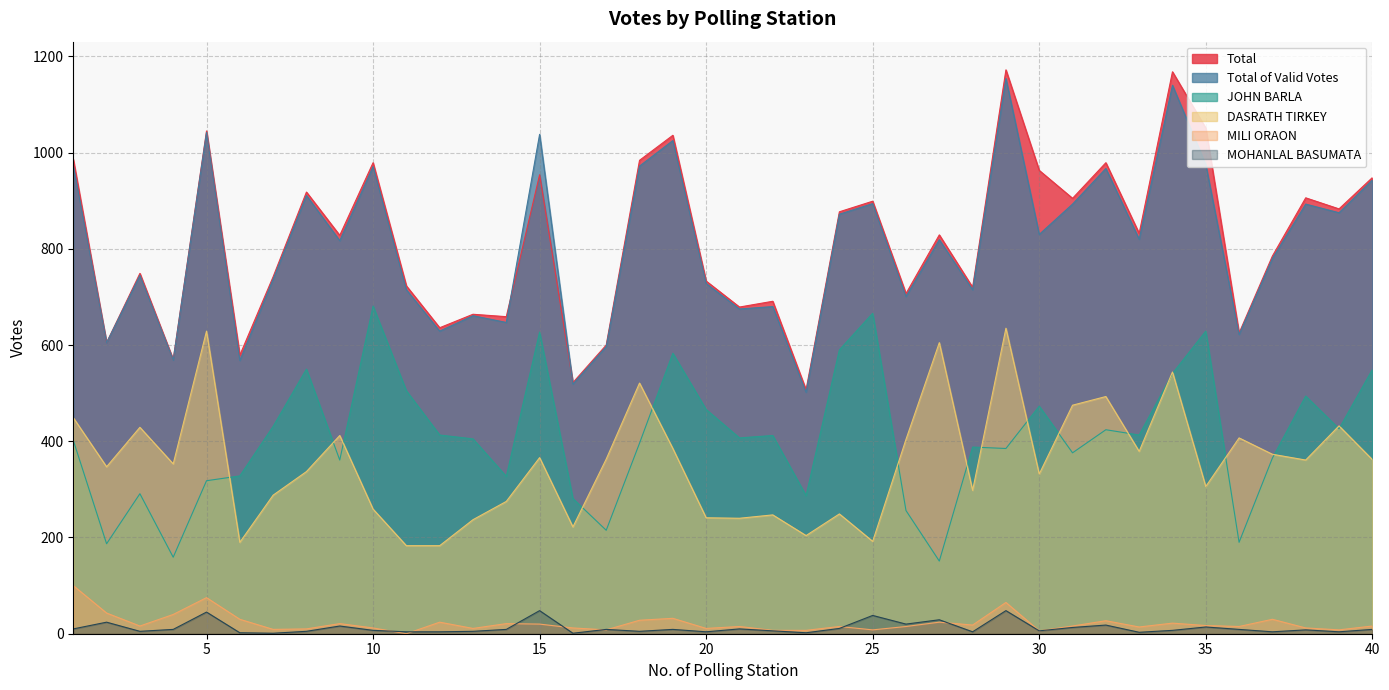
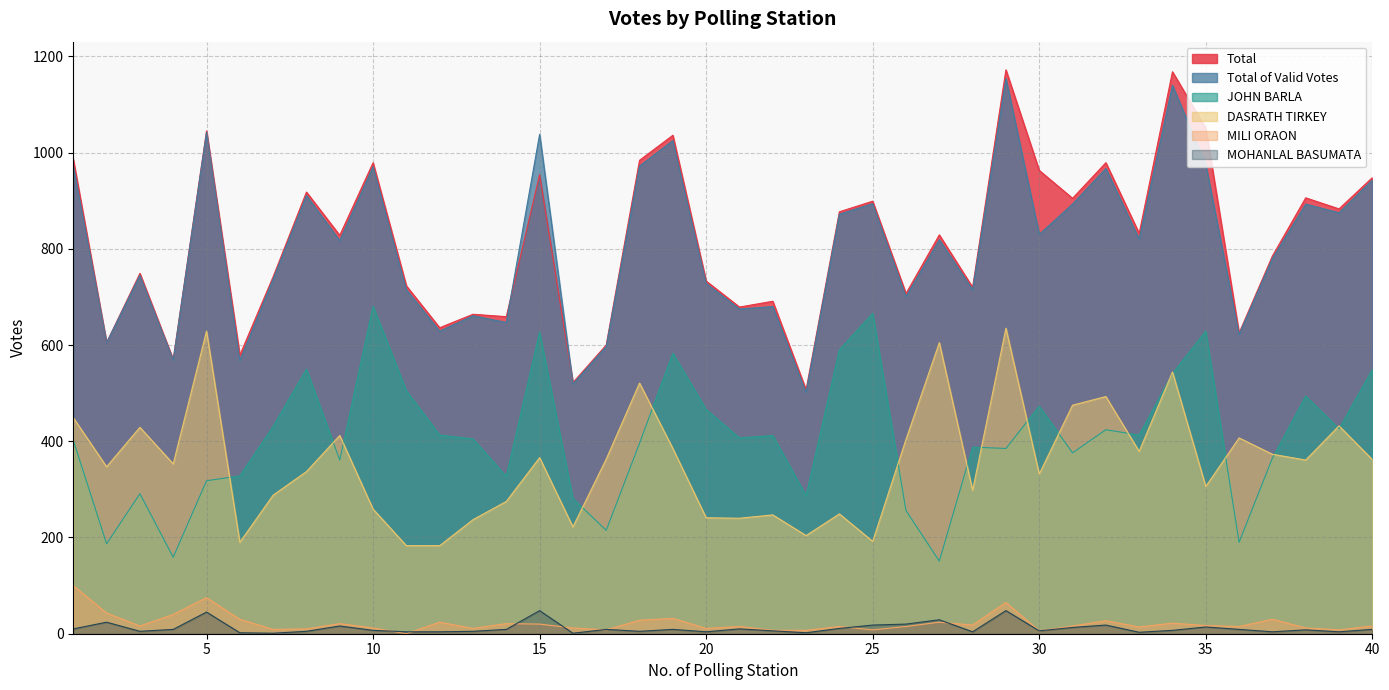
MOHANLAL BASUMATA, 25: 40 -> 20
